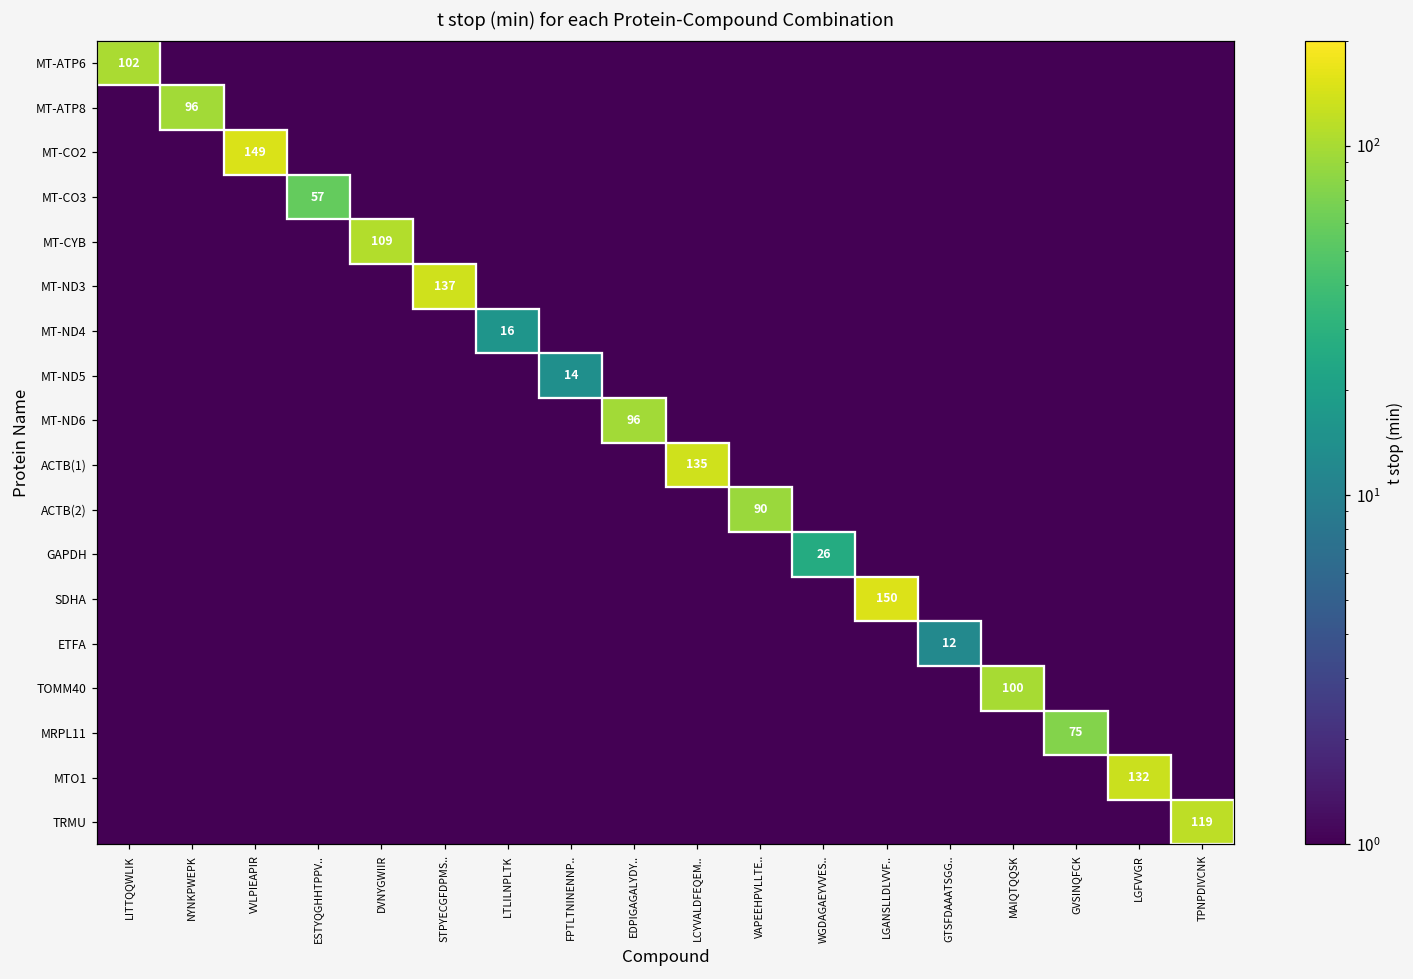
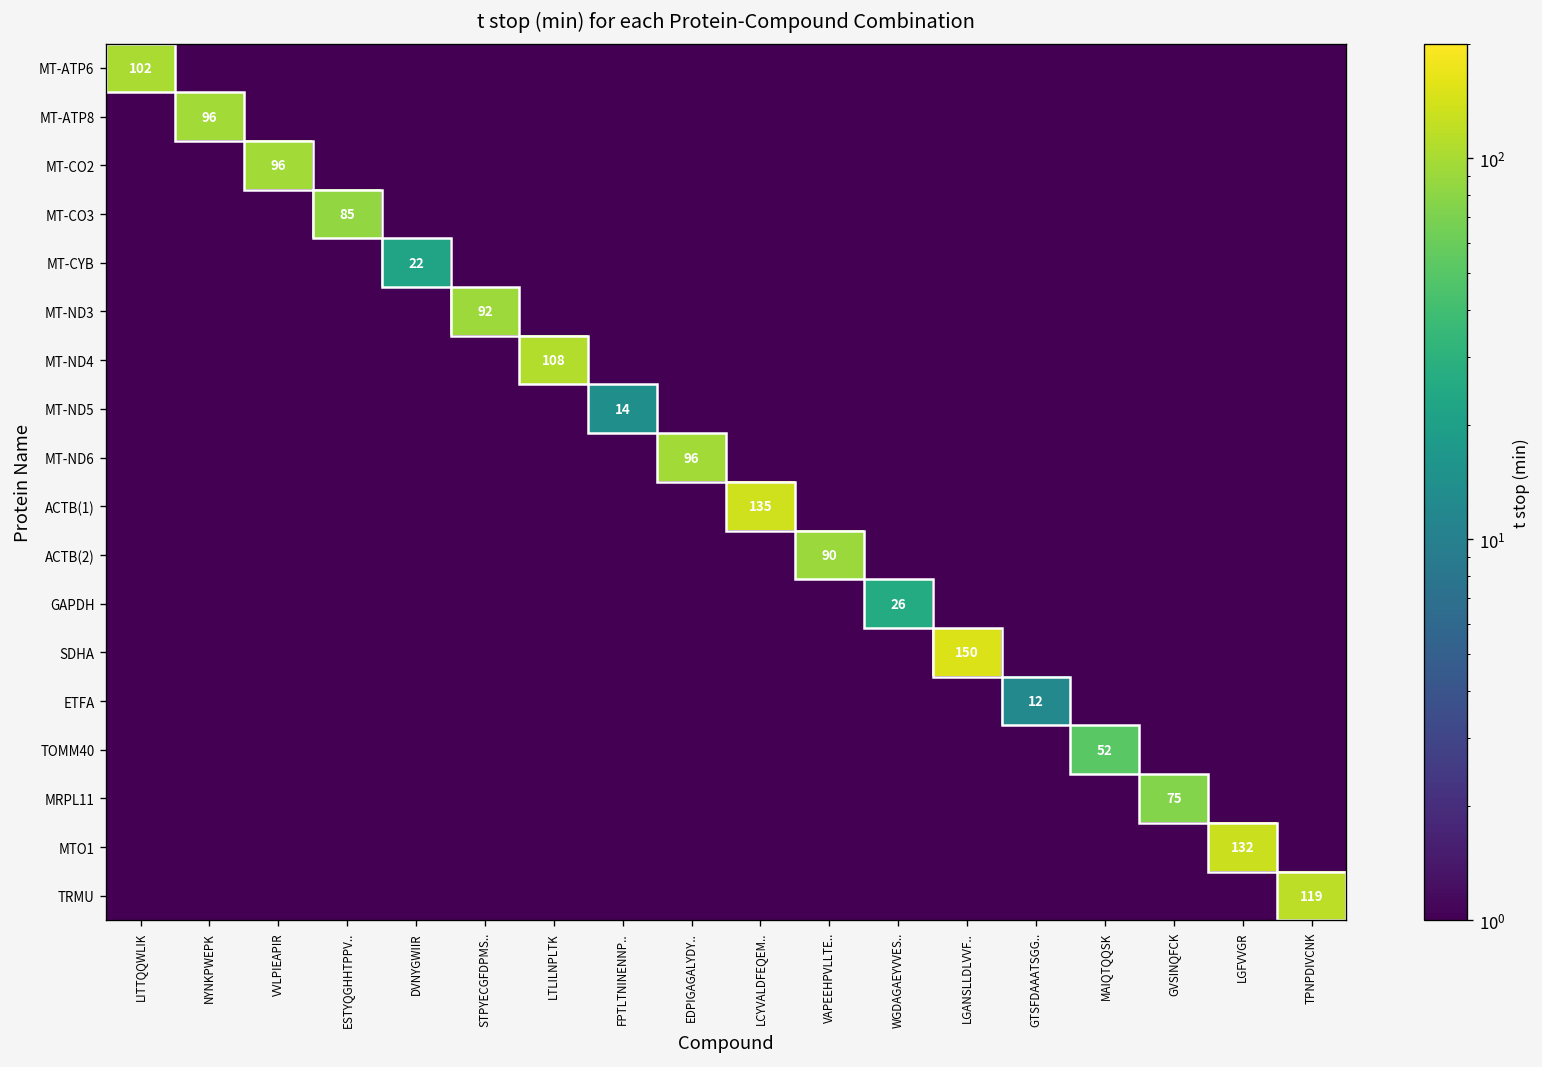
MT-CO2, VVLPIEAPIR: 149 -> 96
MT-CO3, ESTYQGHHTPPV..: 57 -> 85
MT-CYB, DVNYGWIIR: 109 -> 22
MT-ND3, STPYECGFDPMS..: 137 -> 92
MT-ND4, LTLILNPLTK: 16 -> 108
TOMM40, MAIQTQQSK: 100 -> 52
